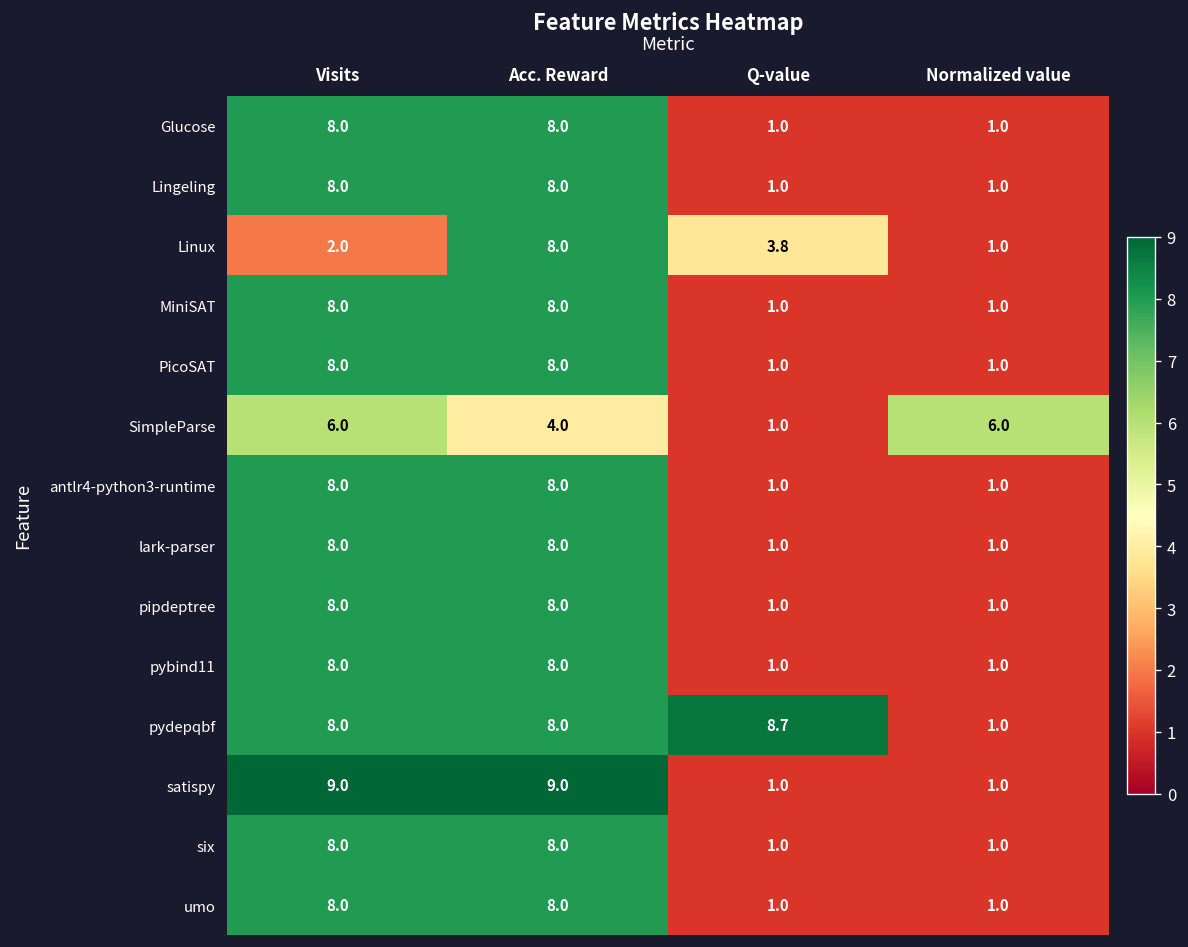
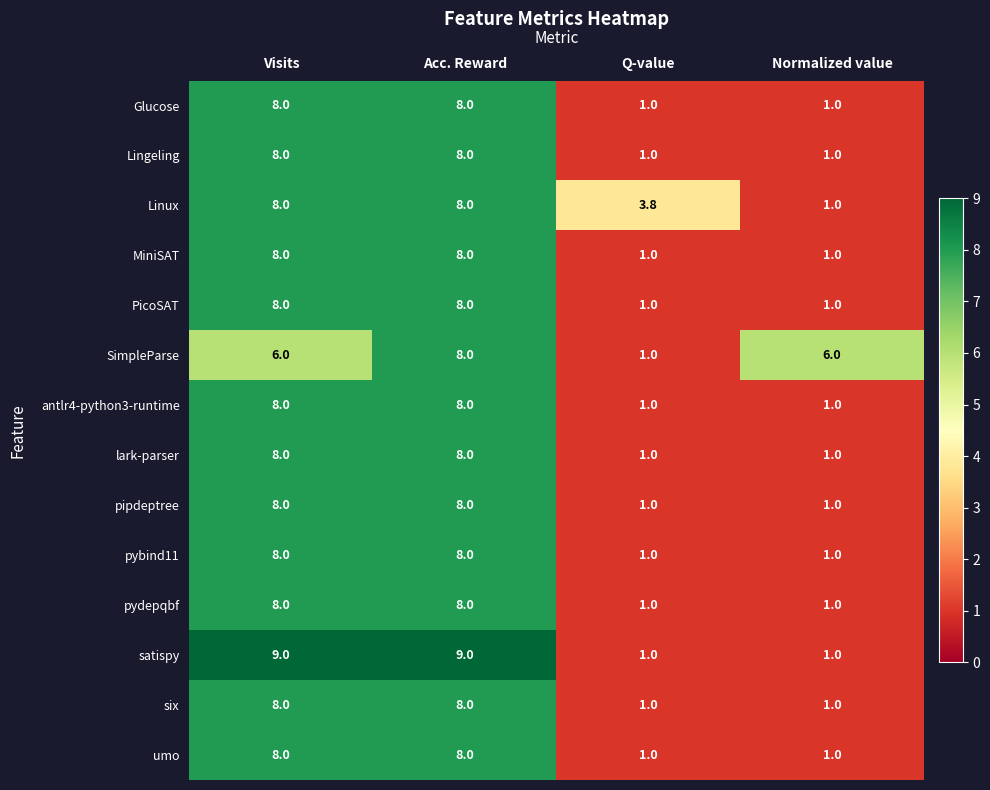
Linux, Visits: 2.0 -> 8.0
SimpleParse, Acc. Reward: 4.0 -> 8.0
pydepqbf, Q-value: 8.7 -> 1.0
